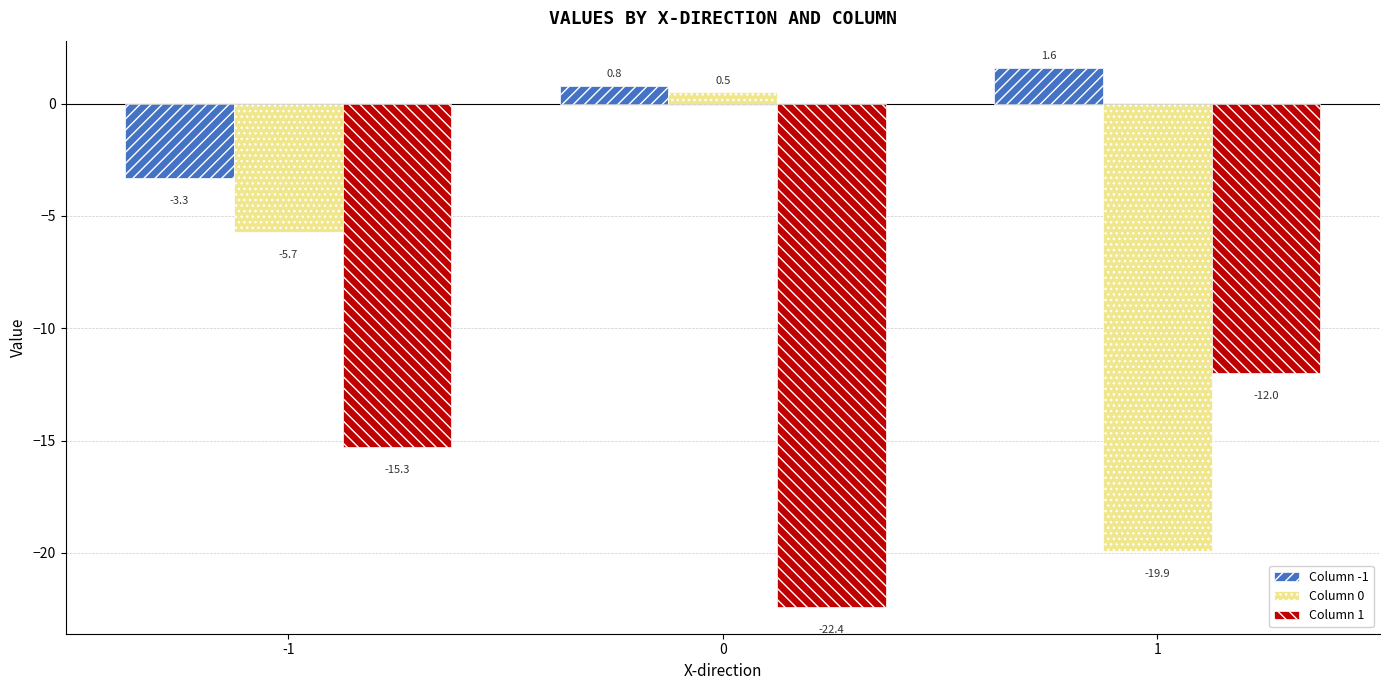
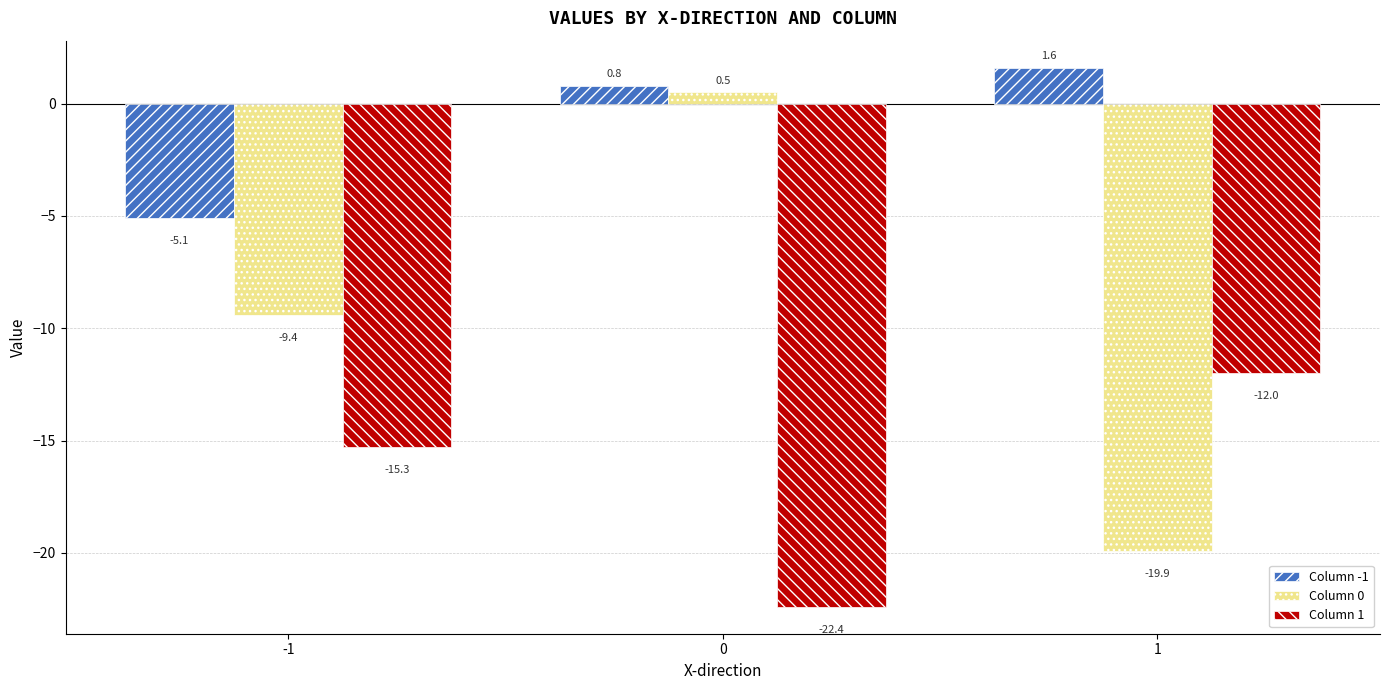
Column -1, -1: -3.3 -> -5.1
Column 0, -1: -5.7 -> -9.4
